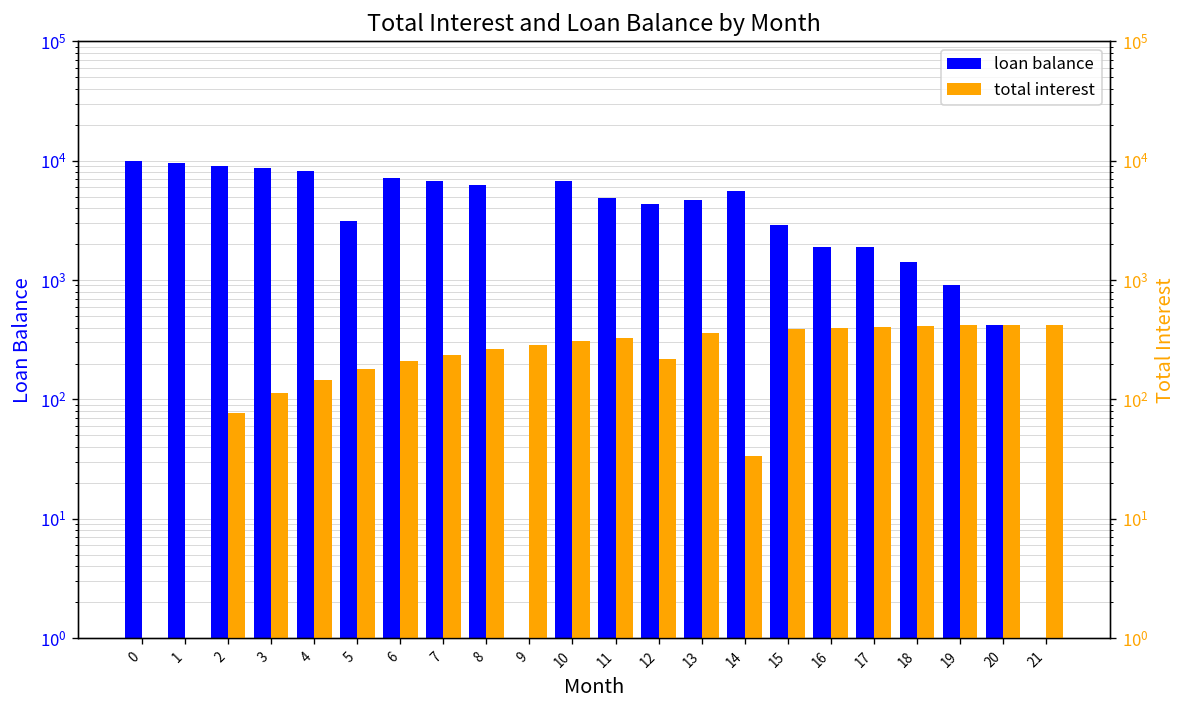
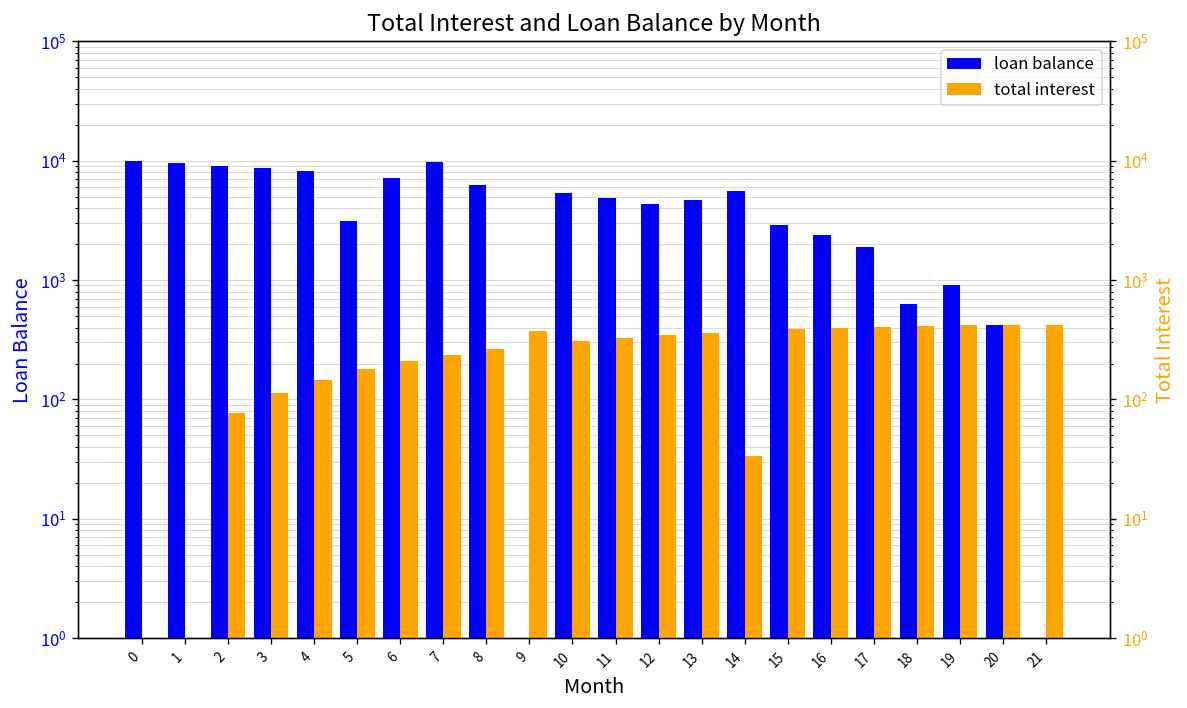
loan balance, 7: 7000 -> 10000
loan balance, 10: 7000 -> 5000
loan balance, 16: 1900 -> 2400
loan balance, 18: 1400 -> 600
total interest, 9: 290 -> 370
total interest, 12: 220 -> 350
